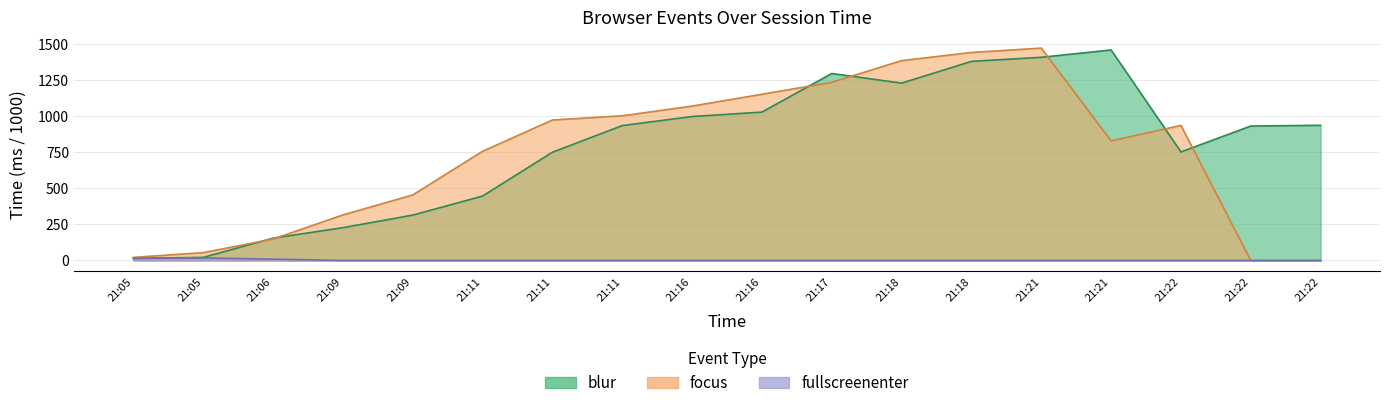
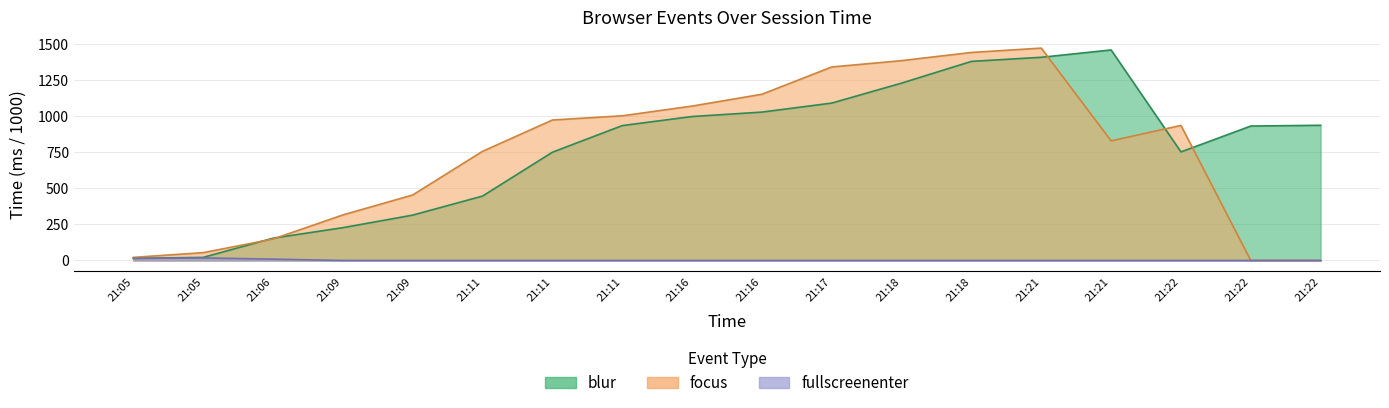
blur, 21:17: 1300 -> 1090
focus, 21:17: 1240 -> 1340
